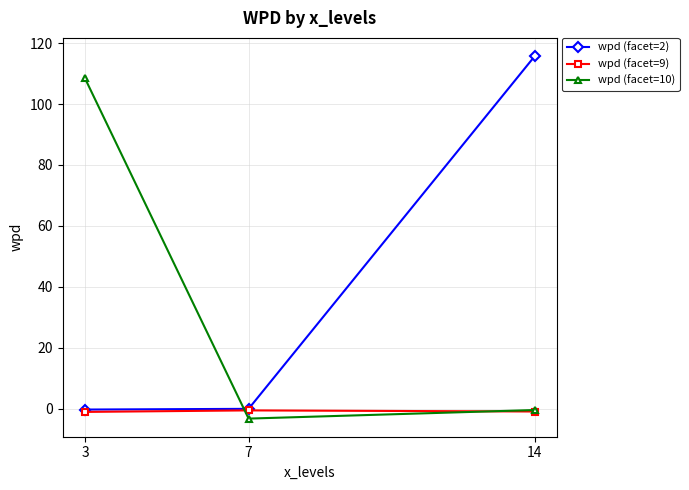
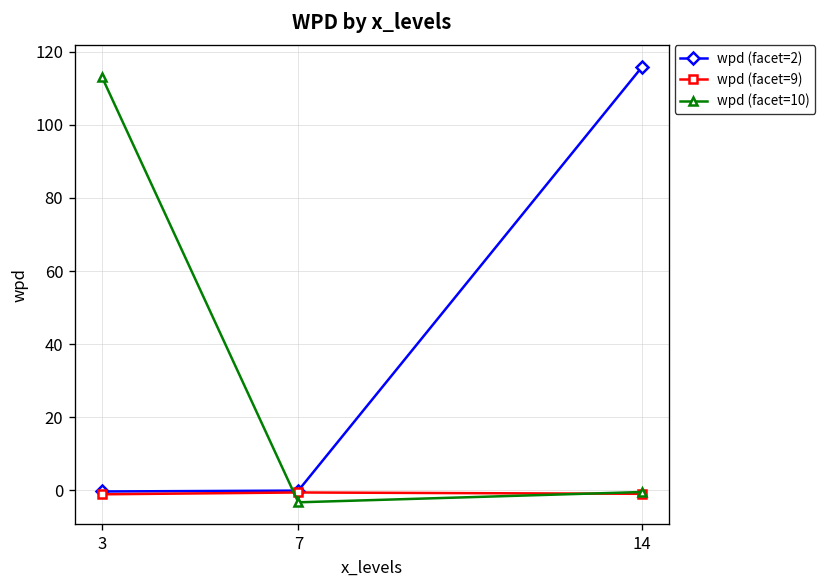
wpd (facet=10), 3: 108 -> 113
